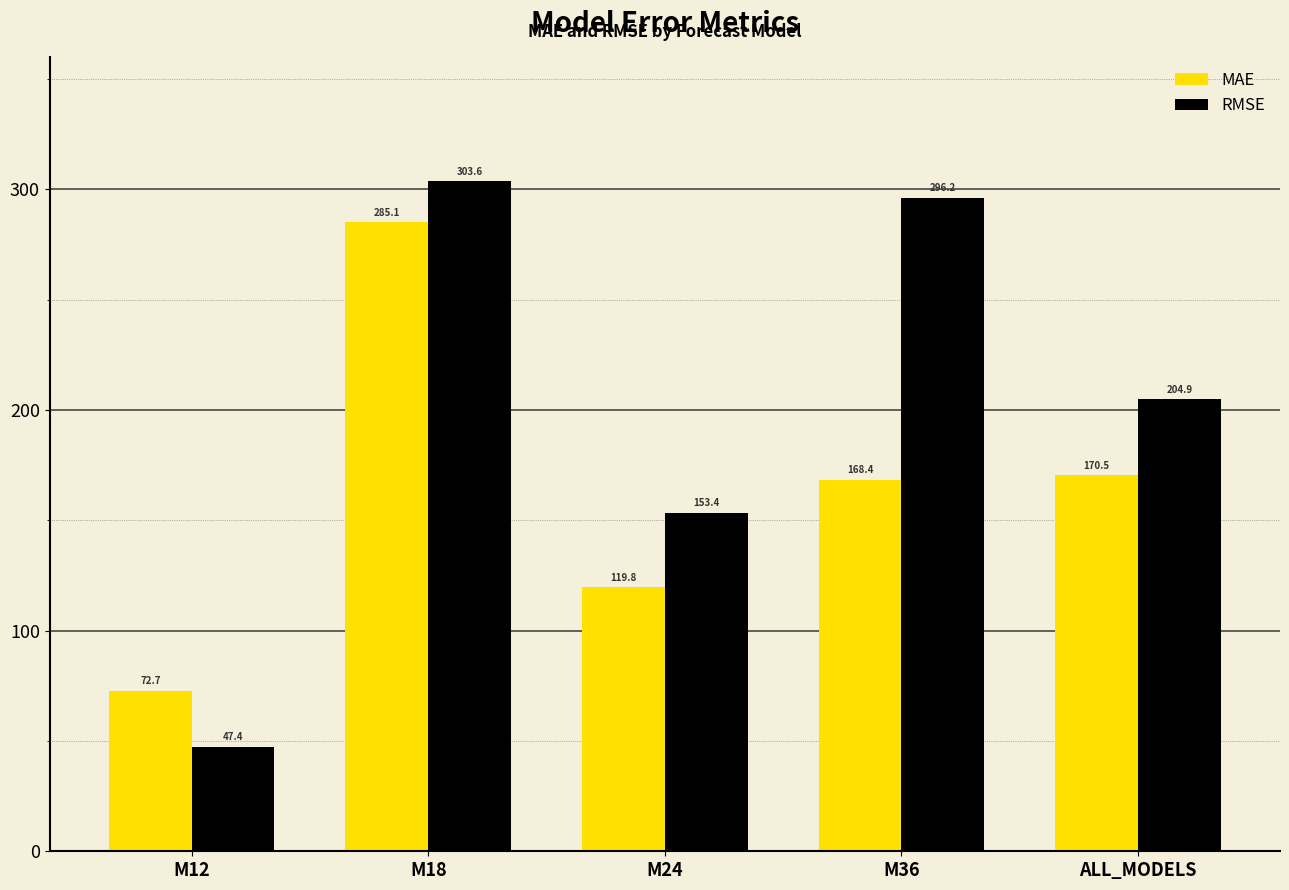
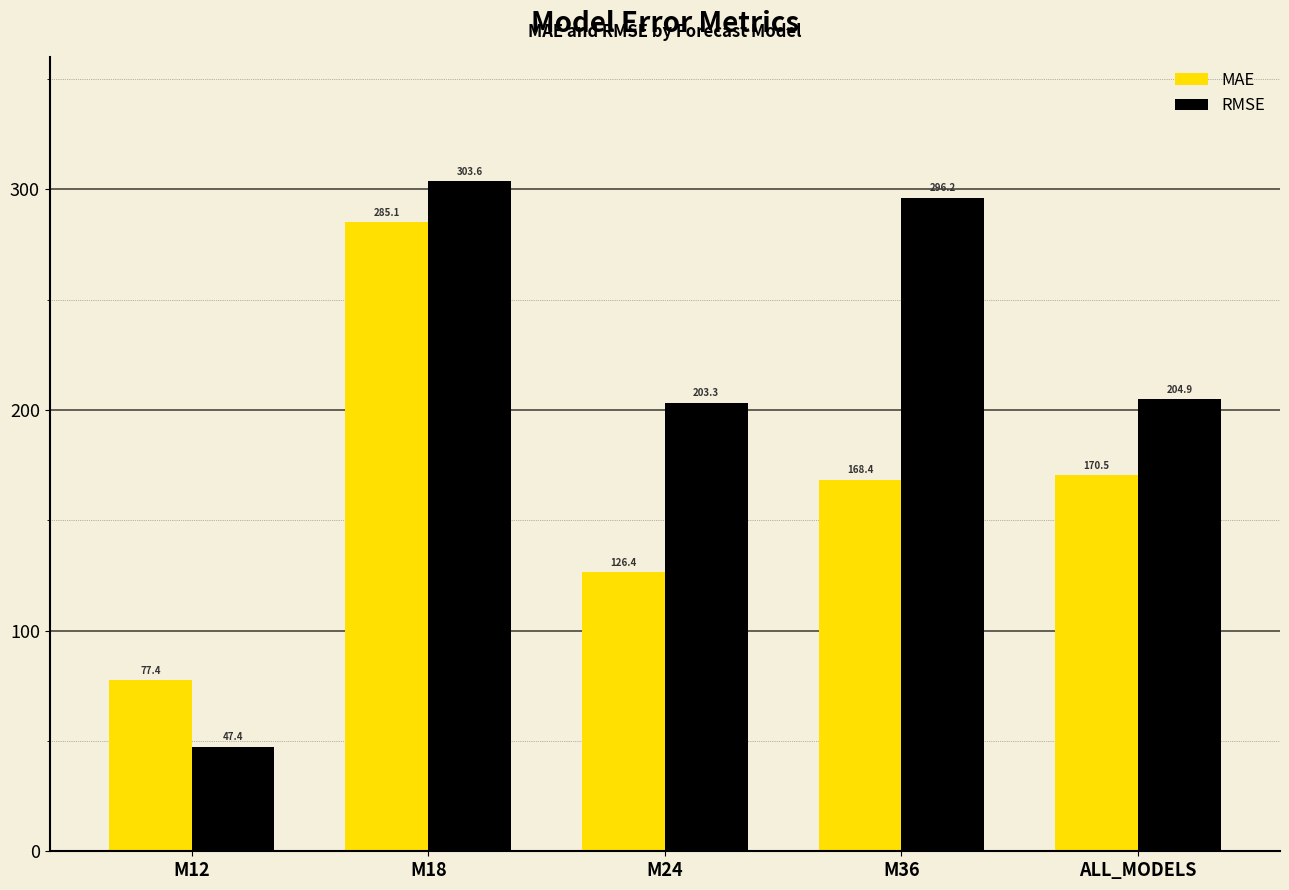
MAE, M12: 72.7 -> 77.4
MAE, M24: 119.8 -> 126.4
RMSE, M24: 153.4 -> 203.3
